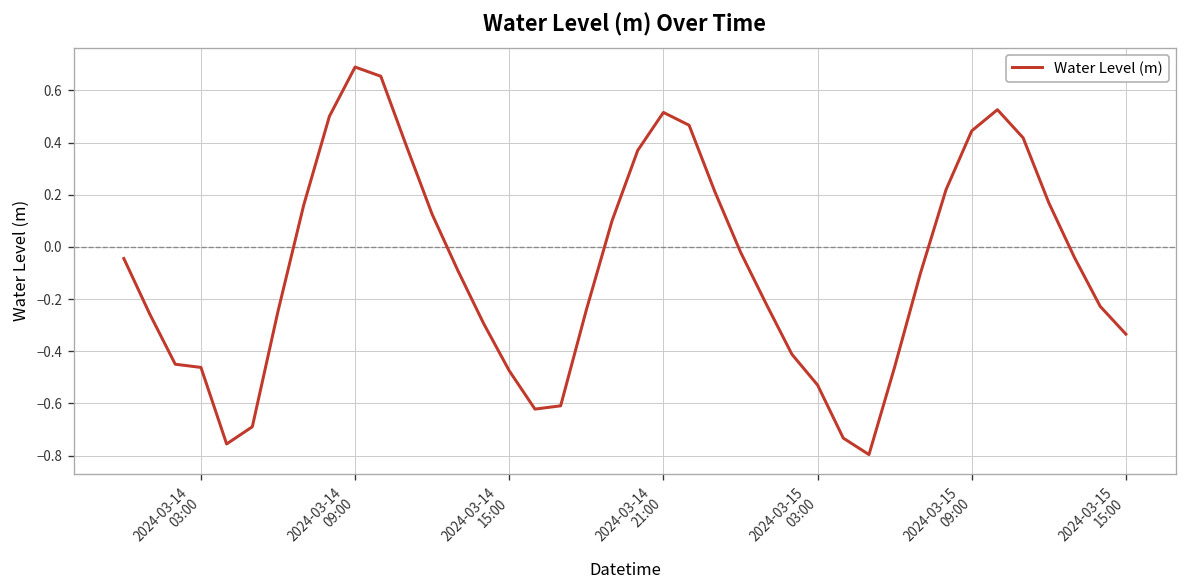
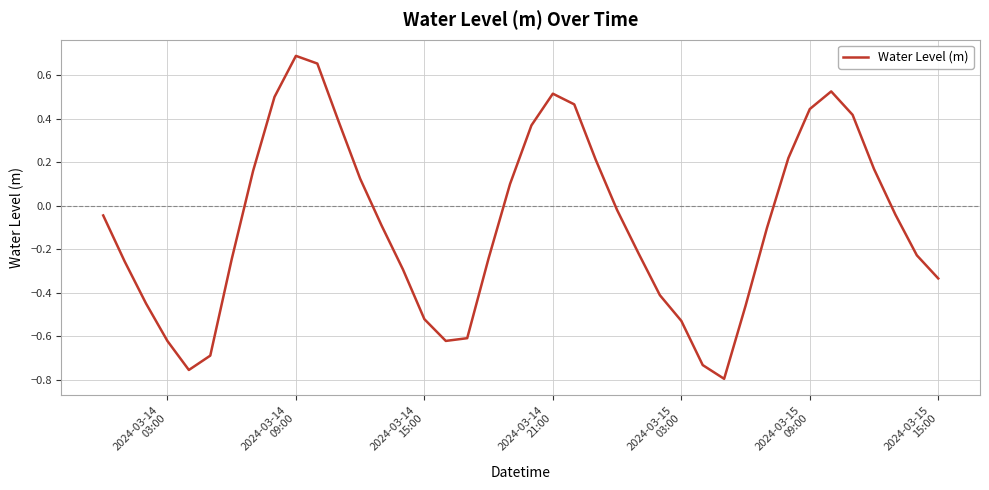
2024-03-14 03:00: -0.46 -> -0.62
2024-03-14 15:00: -0.47 -> -0.52
